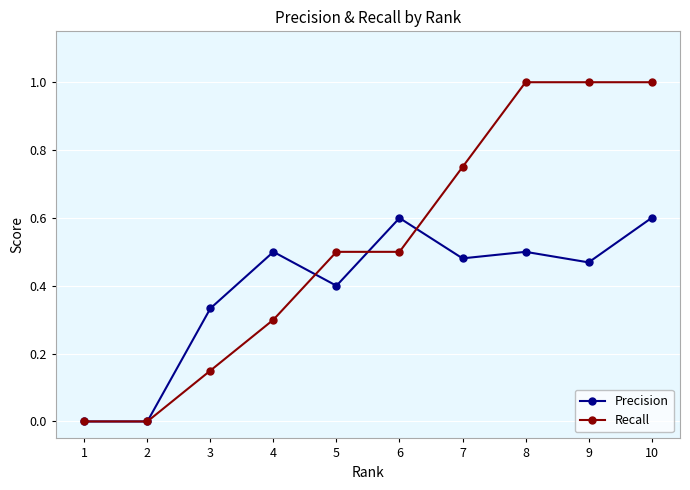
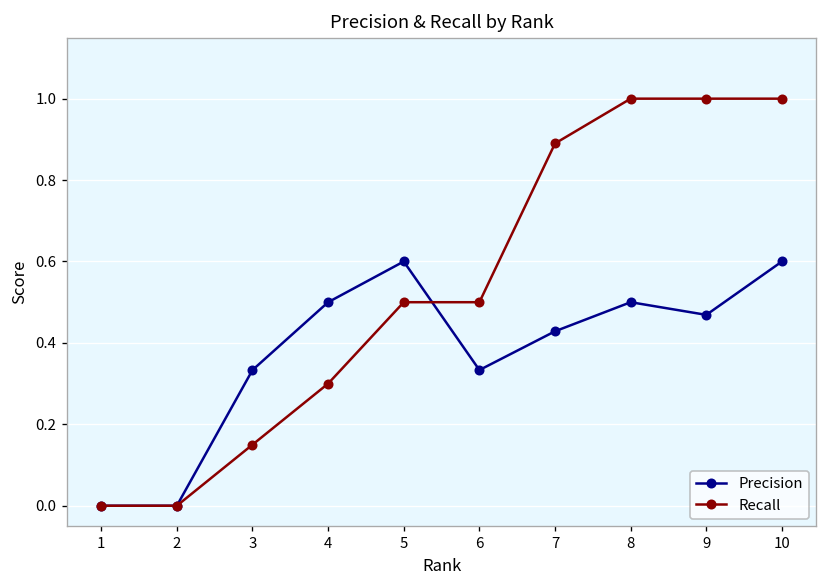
Precision, 5: 0.4 -> 0.6
Precision, 6: 0.60 -> 0.33
Precision, 7: 0.48 -> 0.43
Recall, 7: 0.75 -> 0.89
